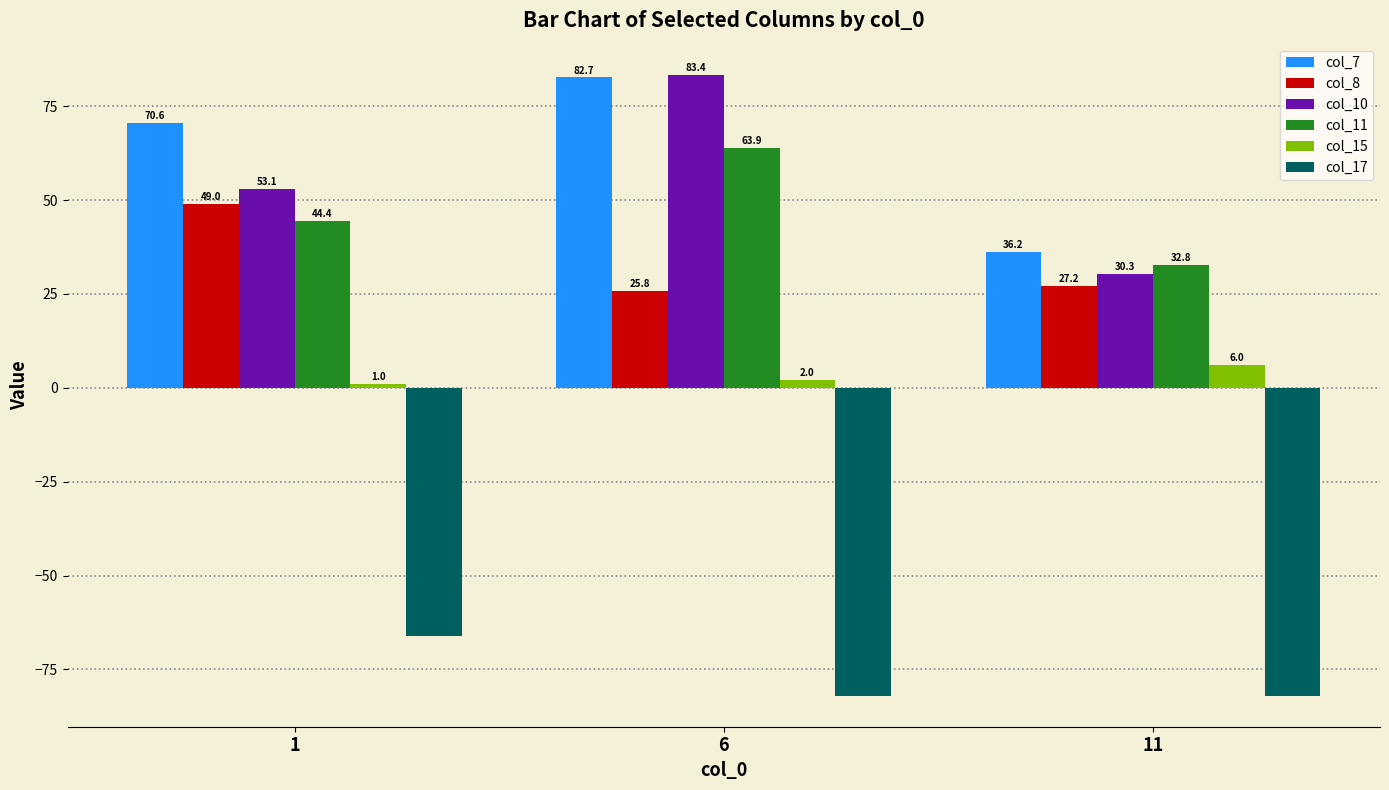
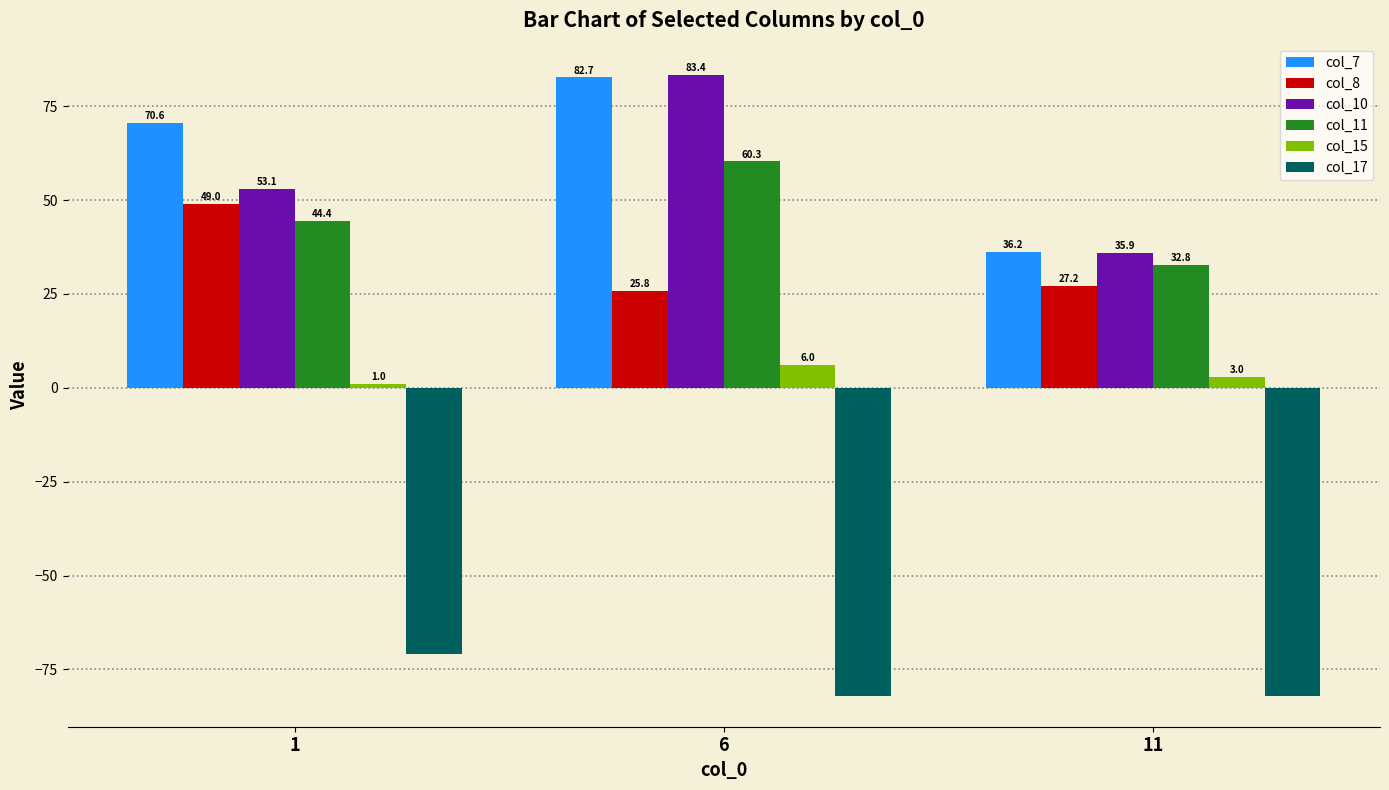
col_17, 1: -66 -> -71
col_11, 6: 63.9 -> 60.3
col_15, 6: 2.0 -> 6.0
col_10, 11: 30.3 -> 35.9
col_15, 11: 6.0 -> 3.0
